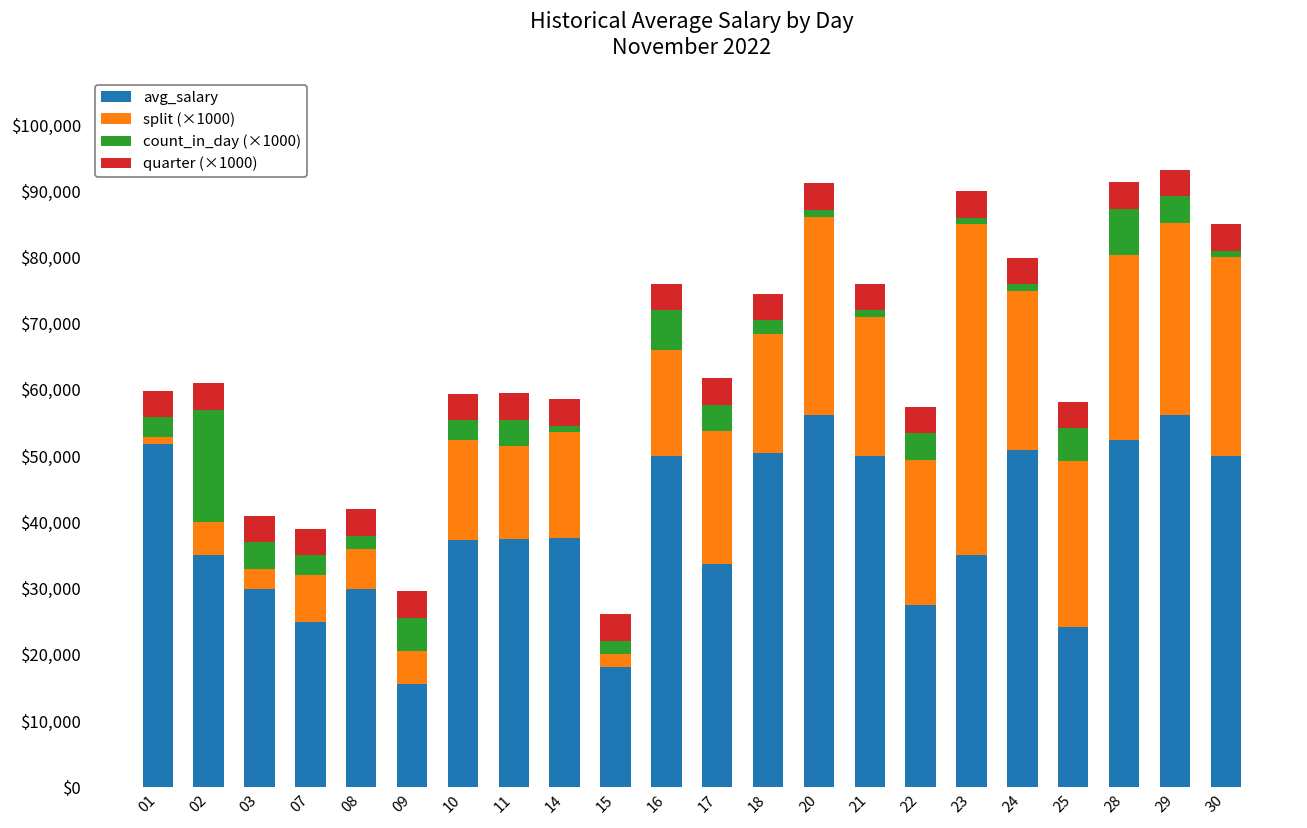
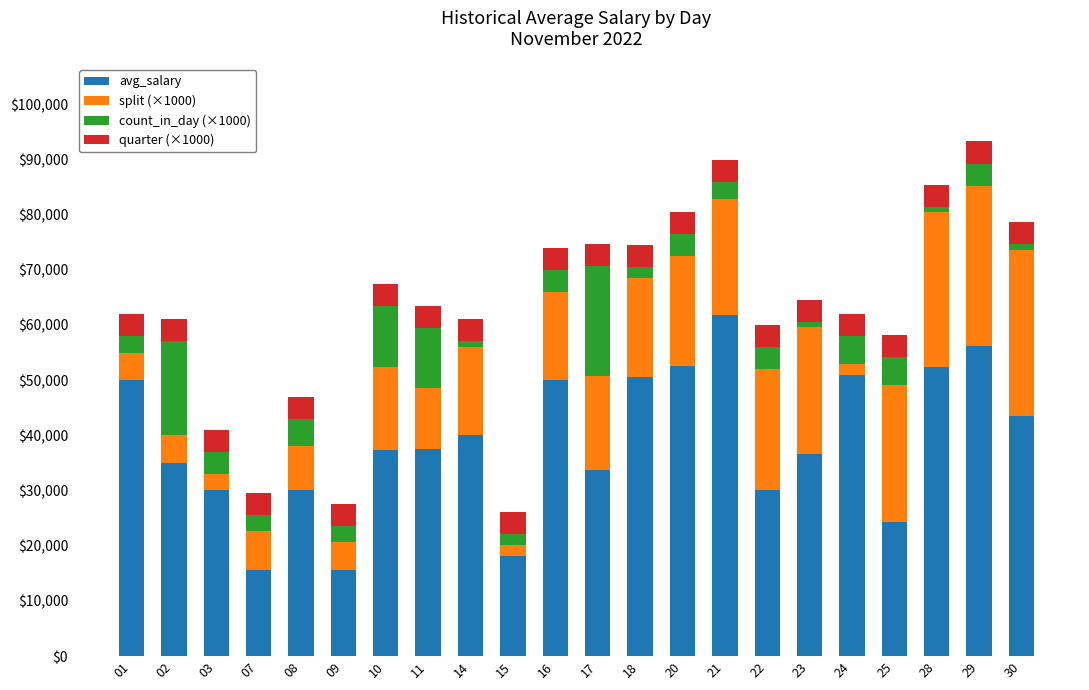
avg_salary, 01: $52,000 -> $50,000
split (×1000), 01: $1,000 -> $5,000
avg_salary, 07: $25,000 -> $16,000
split (×1000), 08: $6,000 -> $8,000
count_in_day (×1000), 08: $2,000 -> $5,000
count_in_day (×1000), 09: $5,000 -> $3,000
count_in_day (×1000), 10: $3,000 -> $11,000
split (×1000), 11: $14,000 -> $11,000
count_in_day (×1000), 11: $4,000 -> $11,000
avg_salary, 14: $38,000 -> $40,000
count_in_day (×1000), 16: $6,000 -> $4,000
split (×1000), 17: $20,000 -> $17,000
count_in_day (×1000), 17: $4,000 -> $20,000
avg_salary, 20: $56,000 -> $53,000
split (×1000), 20: $30,000 -> $20,000
count_in_day (×1000), 20: $1,000 -> $4,000
avg_salary, 21: $50,000 -> $62,000
count_in_day (×1000), 21: $1,000 -> $3,000
avg_salary, 22: $27,000 -> $30,000
avg_salary, 23: $35,000 -> $37,000
split (×1000), 23: $50,000 -> $23,000
split (×1000), 24: $24,000 -> $2,000
count_in_day (×1000), 24: $1,000 -> $5,000
count_in_day (×1000), 28: $7,000 -> $1,000
avg_salary, 30: $50,000 -> $44,000
